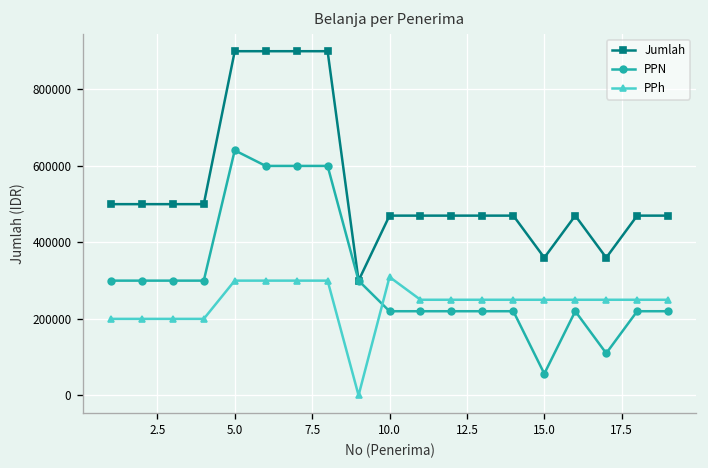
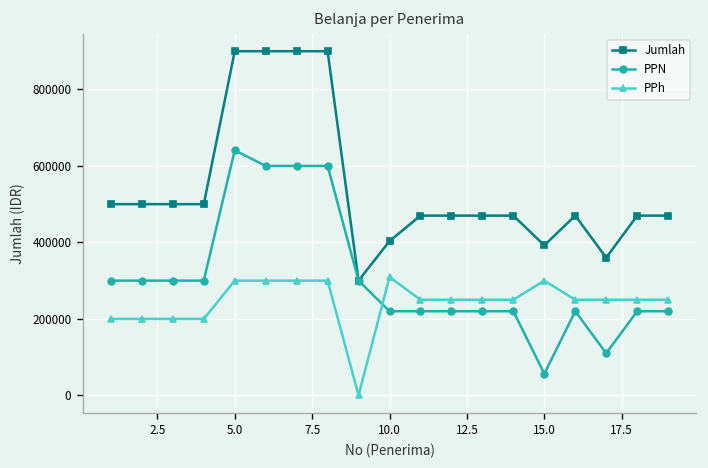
Jumlah, 10.0: 470000 -> 400000
Jumlah, 15.0: 360000 -> 390000
PPh, 15.0: 250000 -> 300000
